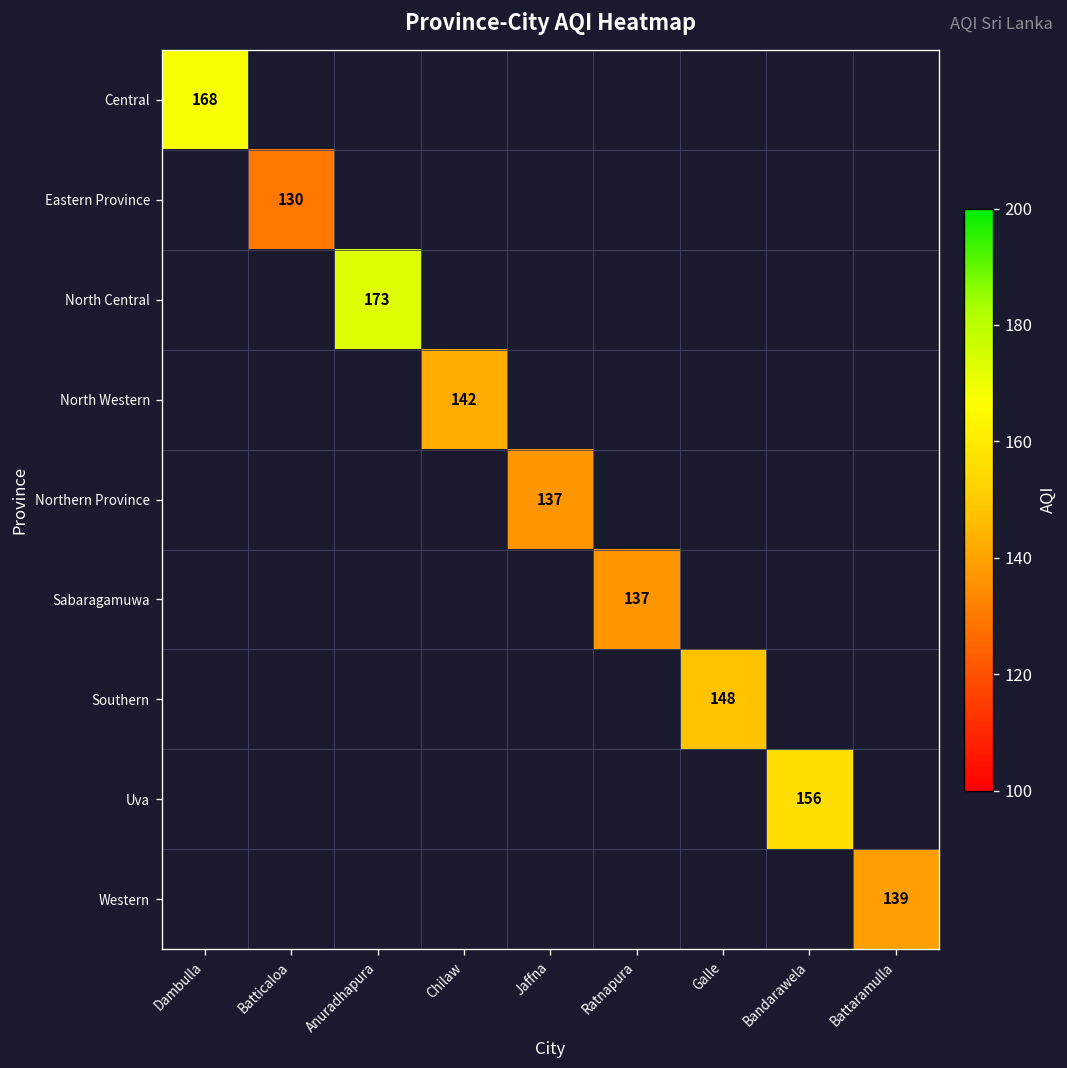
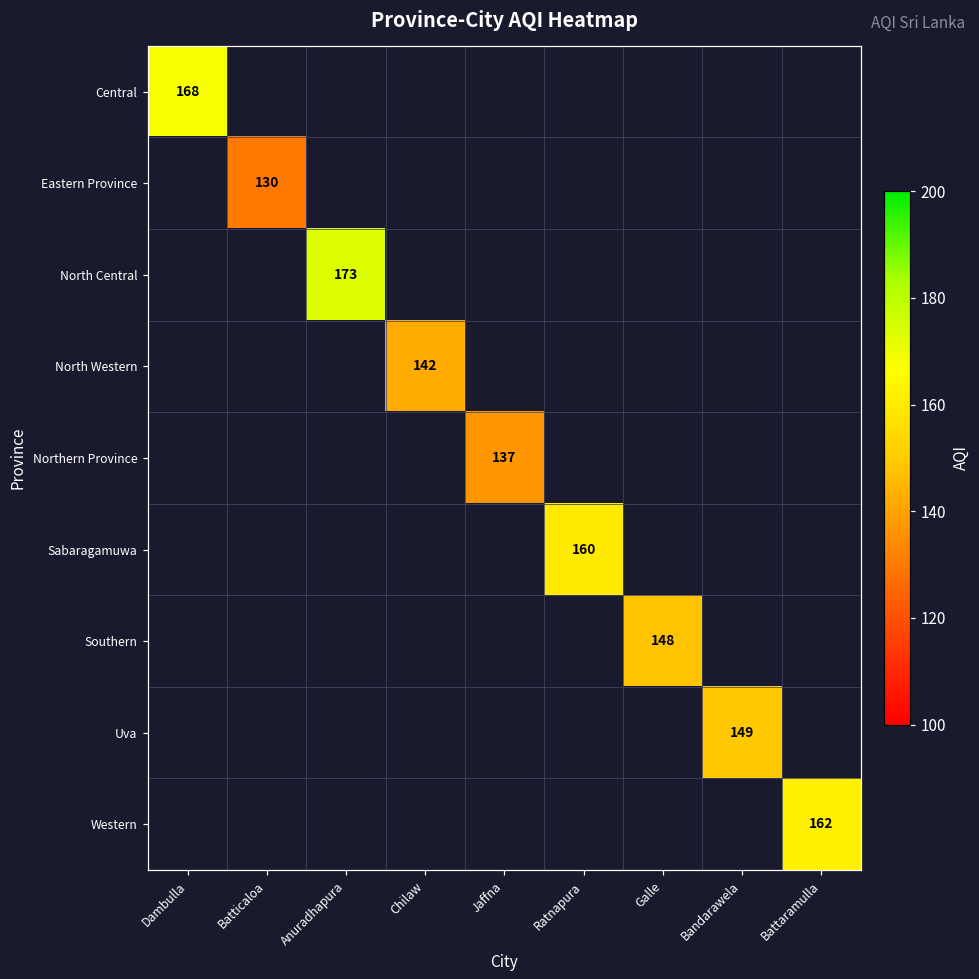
Sabaragamuwa, Ratnapura: 137 -> 160
Uva, Bandarawela: 156 -> 149
Western, Battaramulla: 139 -> 162
